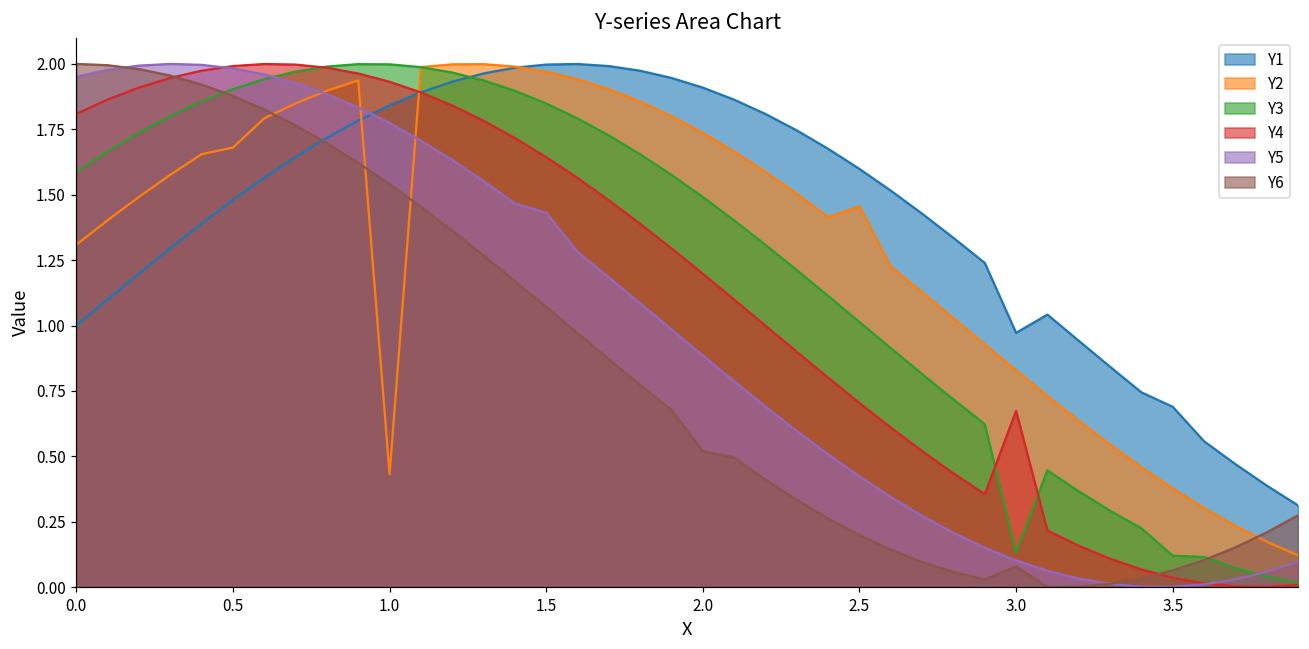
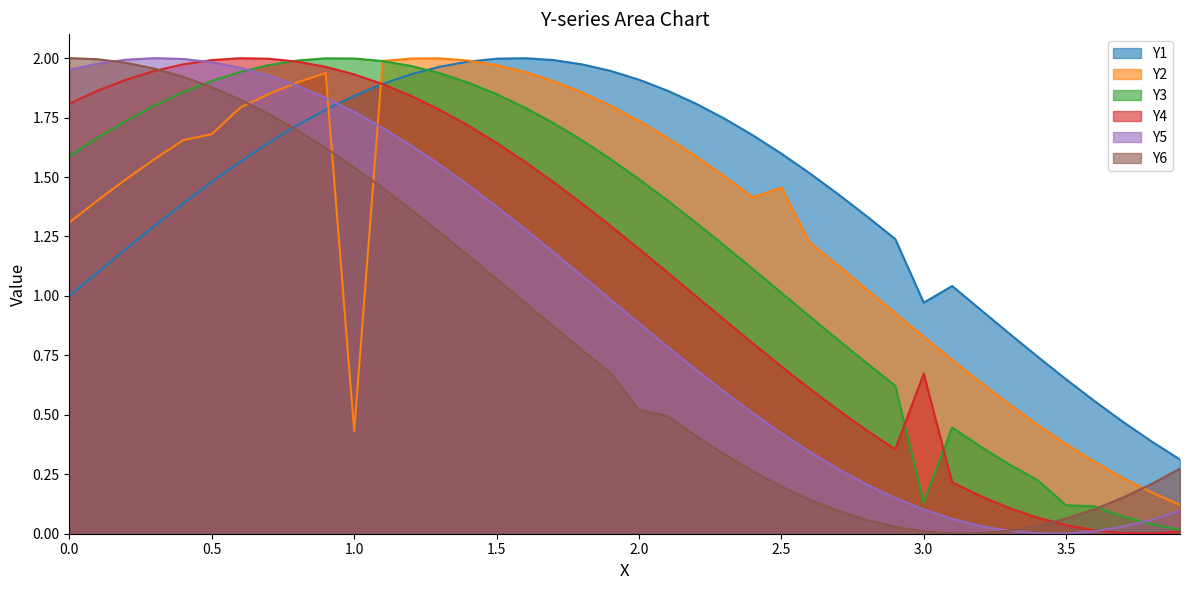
Y5, 1.5: 1.43 -> 1.38
Y6, 3.0: 0.08 -> 0.01
Y1, 3.5: 0.69 -> 0.65
